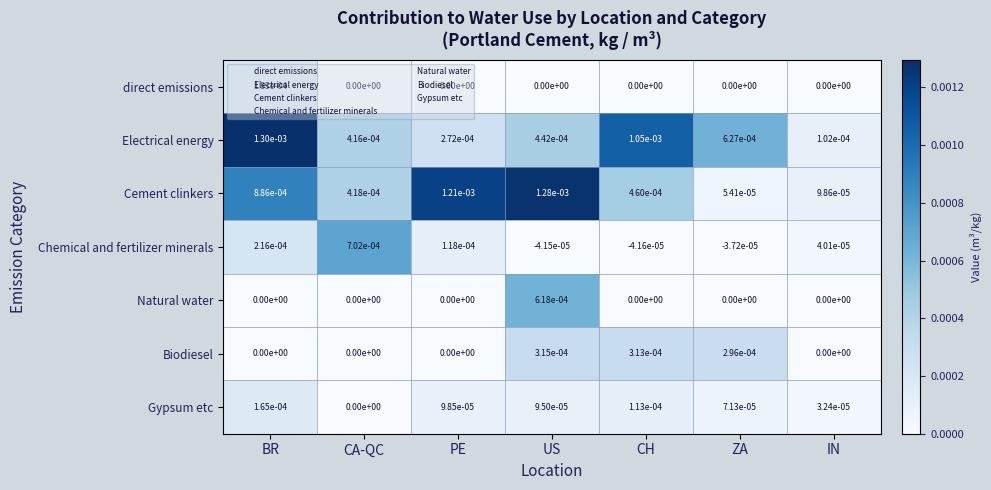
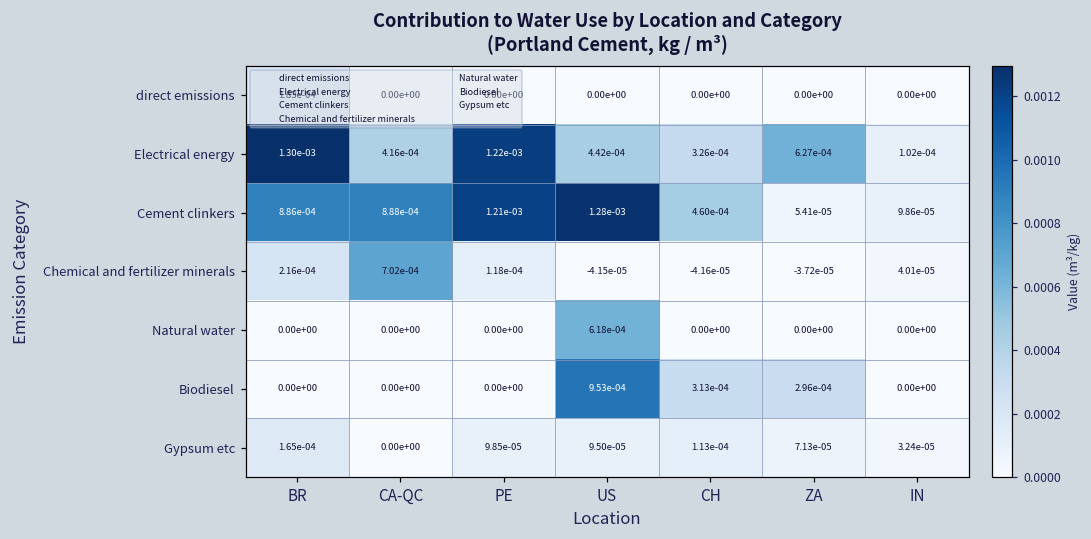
Electrical energy, PE: 2.72e-04 -> 1.22e-03
Electrical energy, CH: 1.05e-03 -> 3.26e-04
Cement clinkers, CA-QC: 4.18e-04 -> 8.88e-04
Biodiesel, US: 3.15e-04 -> 9.53e-04
